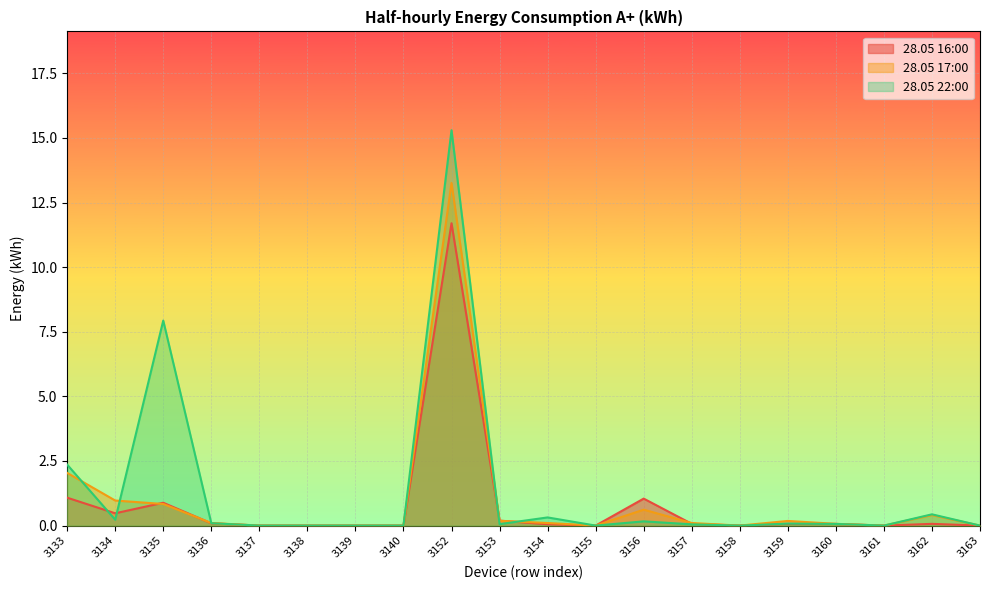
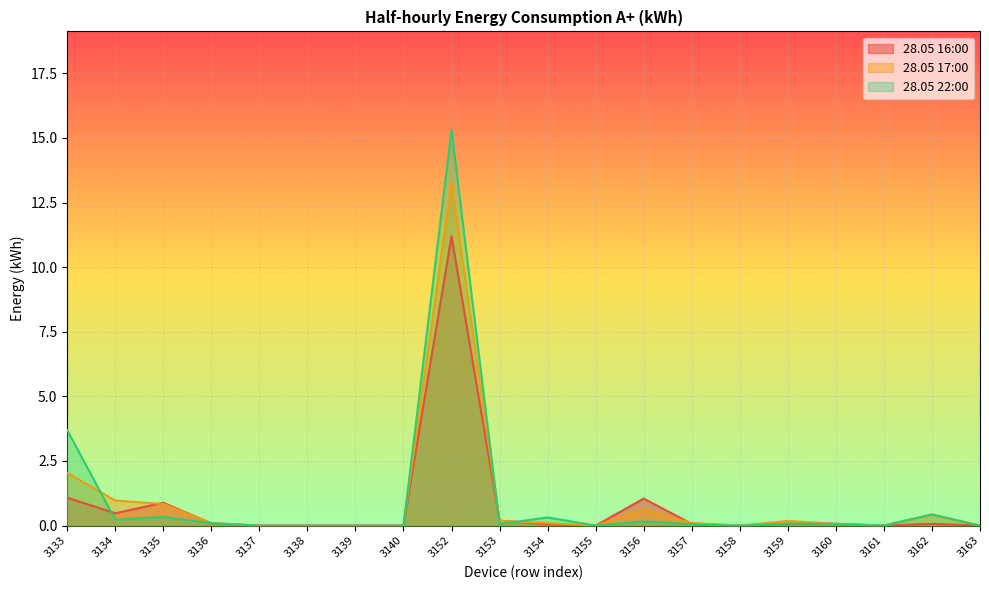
28.05 22:00, 3133: 2.4 -> 3.7
28.05 22:00, 3135: 7.9 -> 0.3
28.05 16:00, 3152: 11.7 -> 11.2
